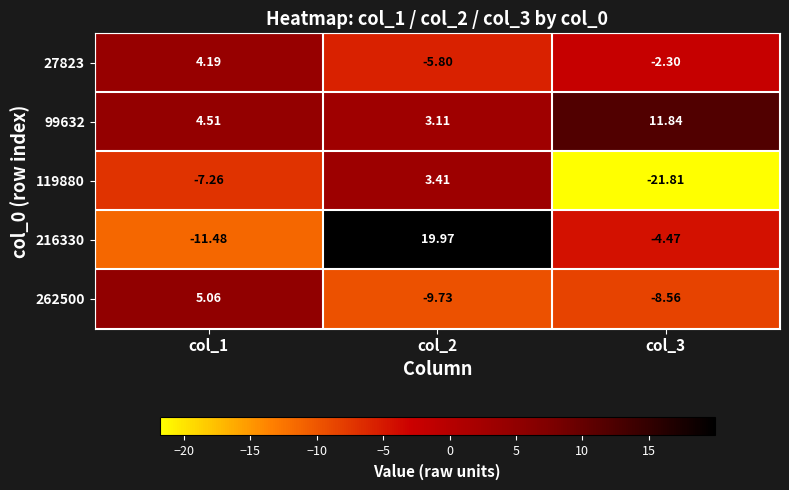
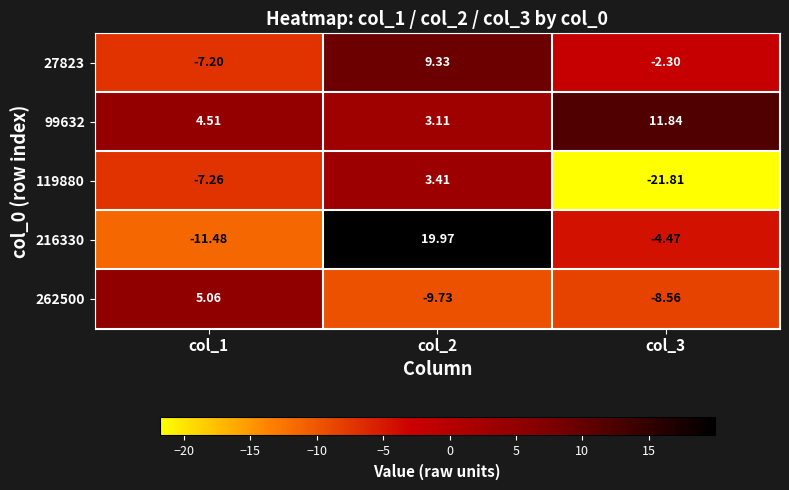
27823, col_1: 4.19 -> -7.20
27823, col_2: -5.80 -> 9.33
